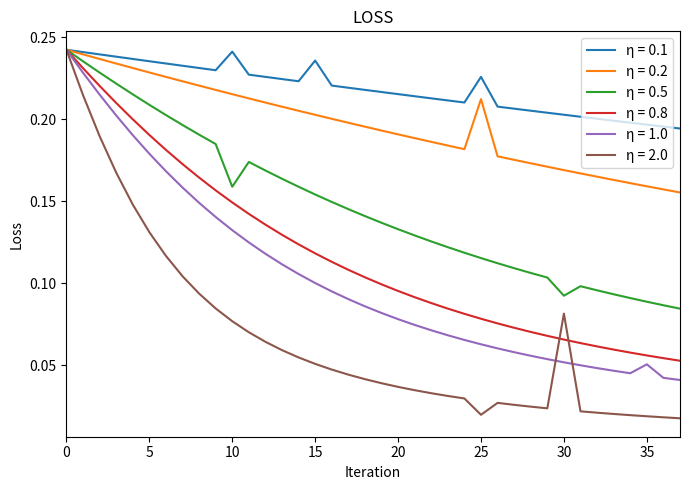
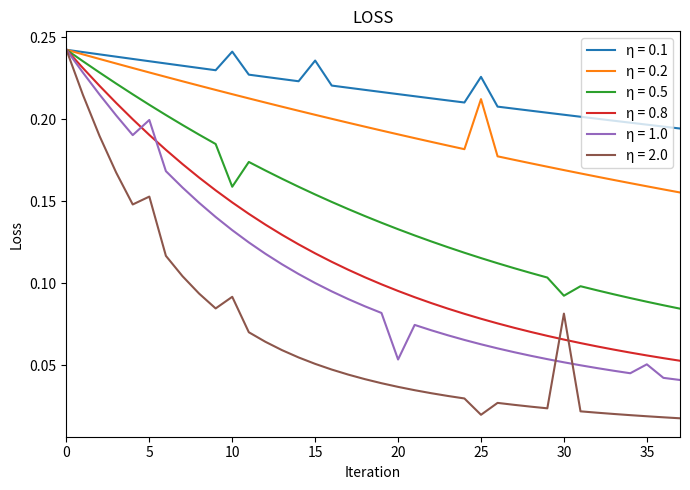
η = 1.0, 5: 0.179 -> 0.200
η = 2.0, 5: 0.131 -> 0.153
η = 2.0, 10: 0.077 -> 0.092
η = 1.0, 20: 0.078 -> 0.054
